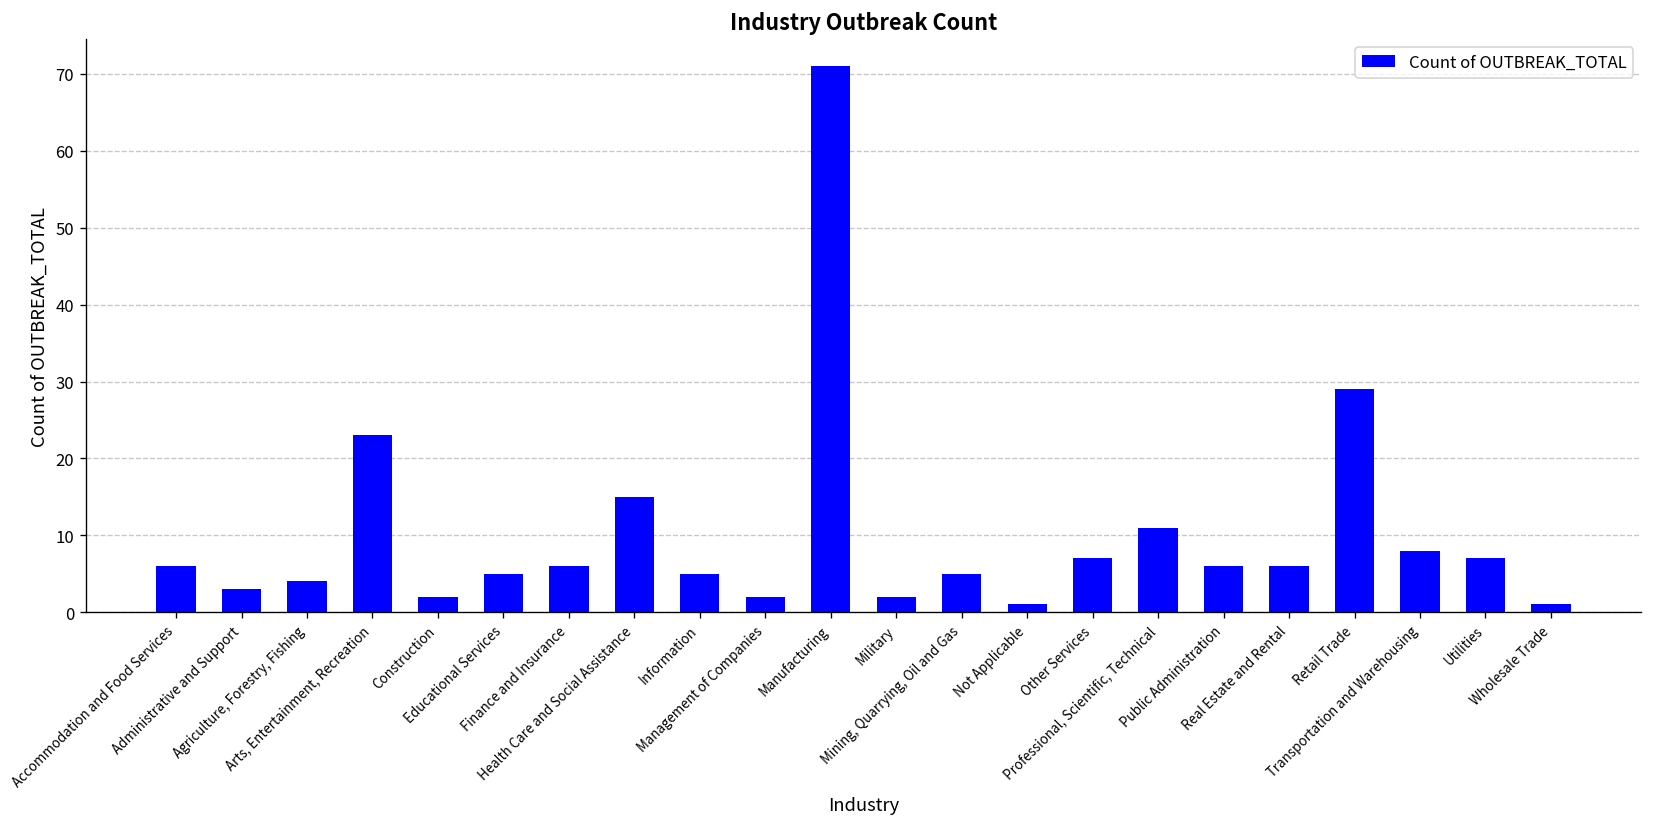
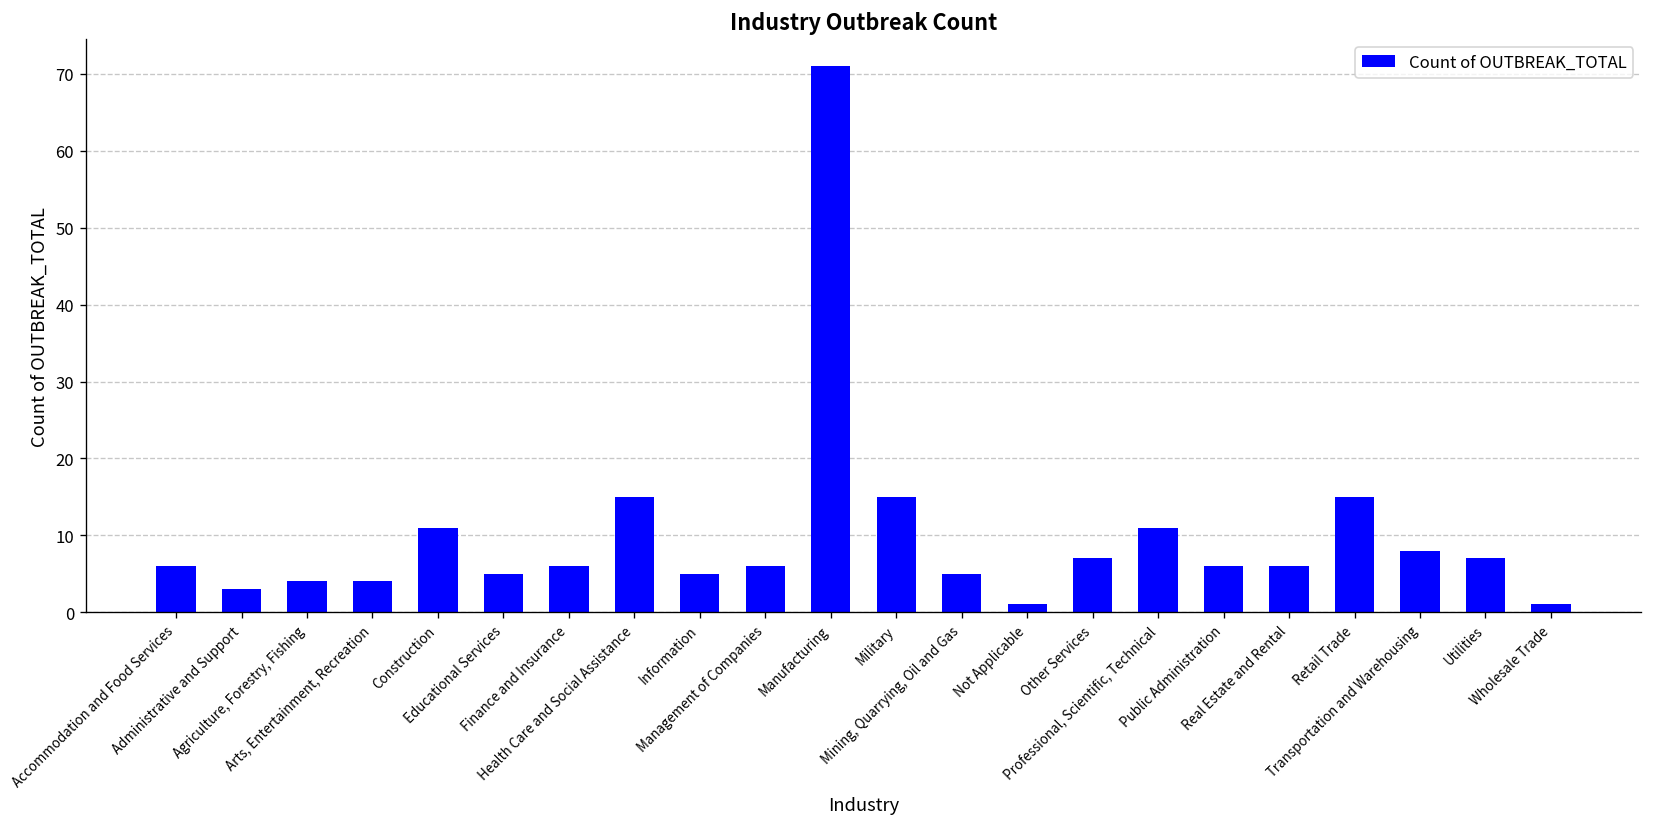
Arts, Entertainment, Recreation: 23 -> 4
Construction: 2 -> 11
Management of Companies: 2 -> 6
Military: 2 -> 15
Retail Trade: 29 -> 15
